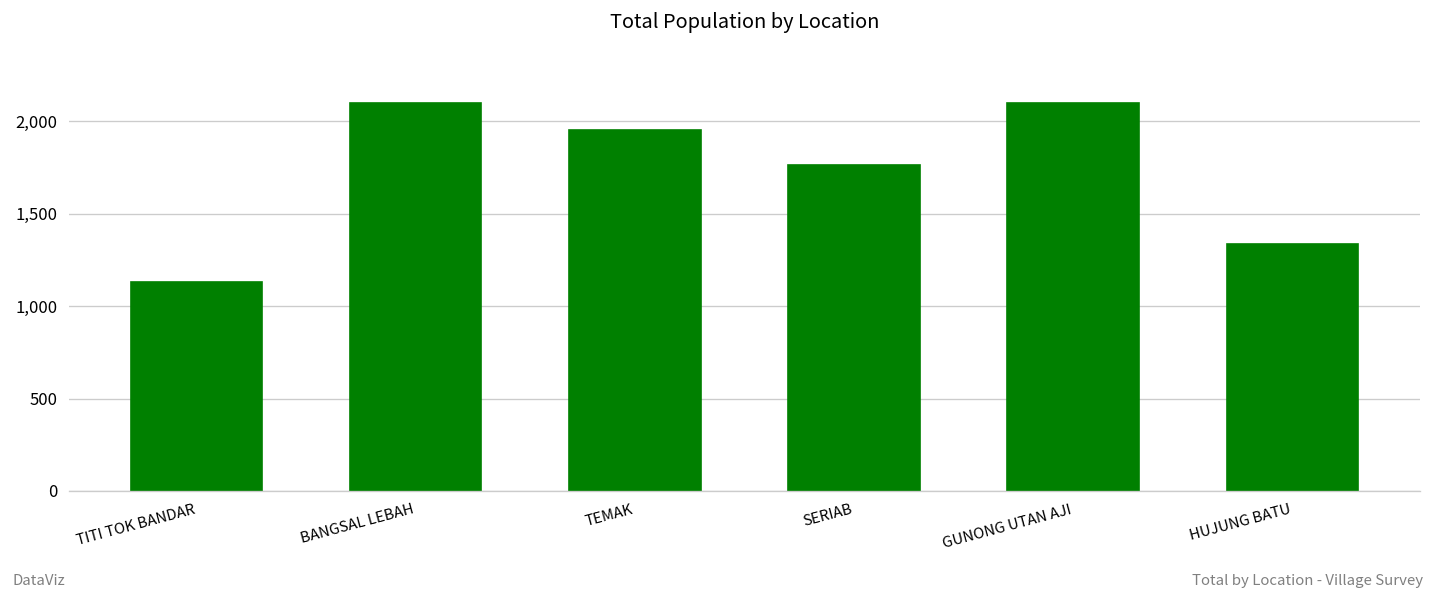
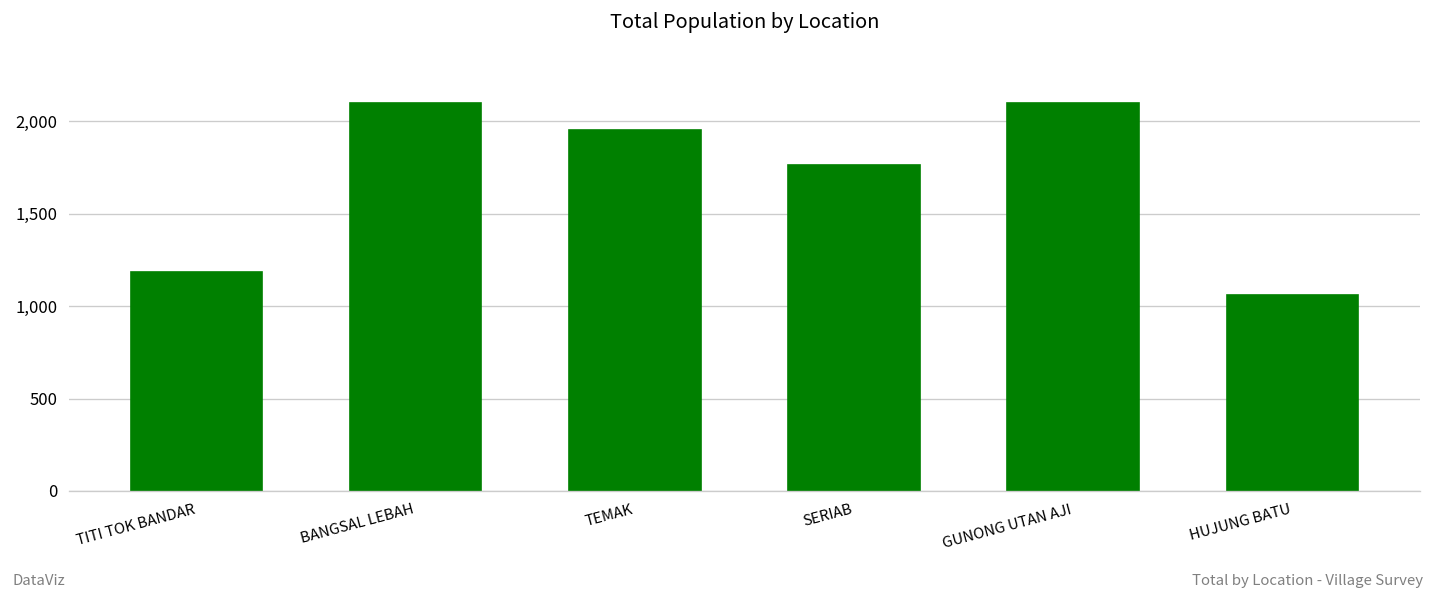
TITI TOK BANDAR: 1,130 -> 1,190
HUJUNG BATU: 1,330 -> 1,060
